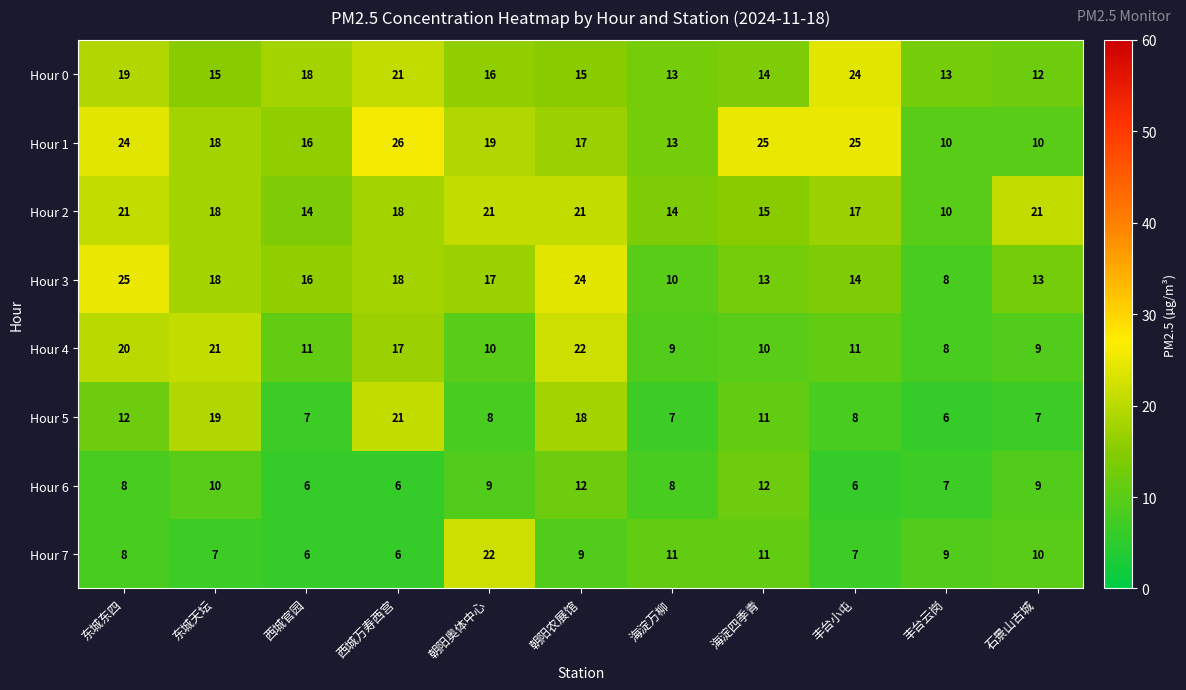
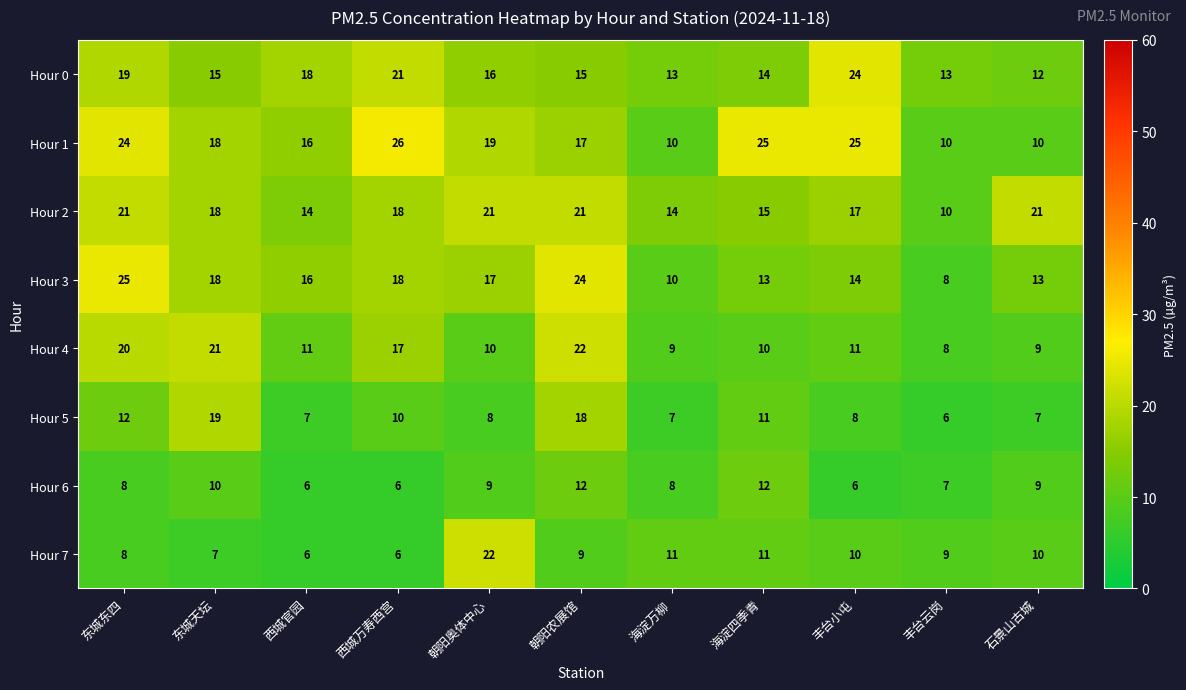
Hour 1, 海淀万柳: 13 -> 10
Hour 5, 西城万寿西宫: 21 -> 10
Hour 7, 丰台小屯: 7 -> 10
